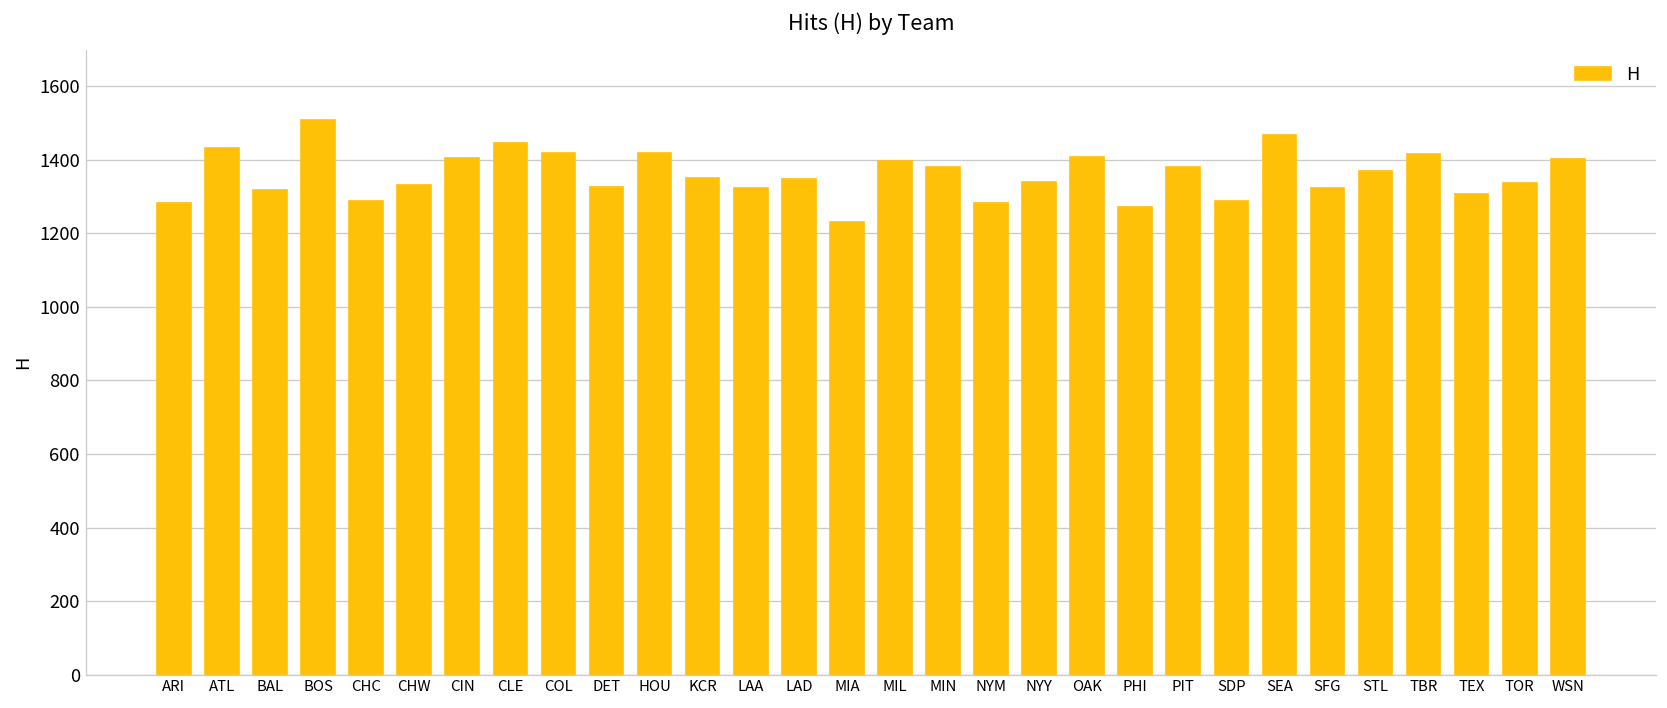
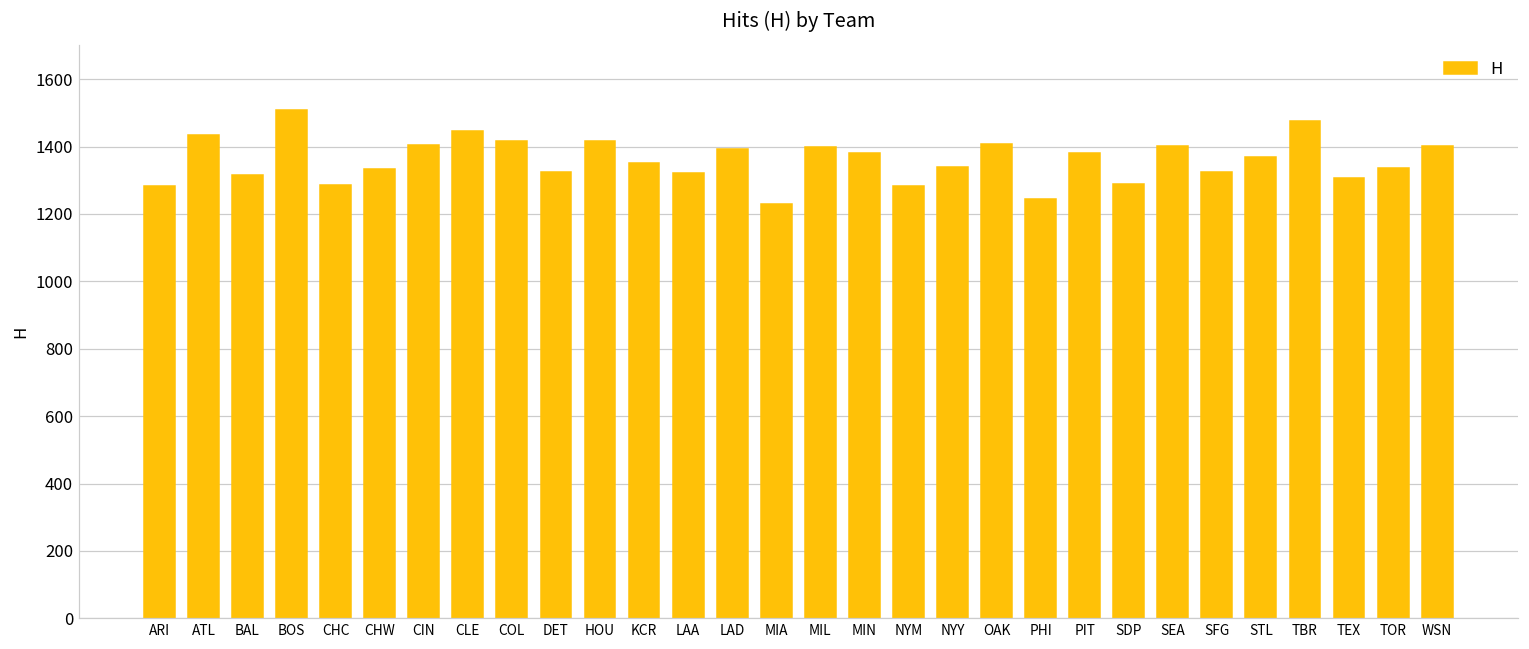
LAD: 1350 -> 1390
PHI: 1270 -> 1240
SEA: 1470 -> 1400
TBR: 1420 -> 1480
